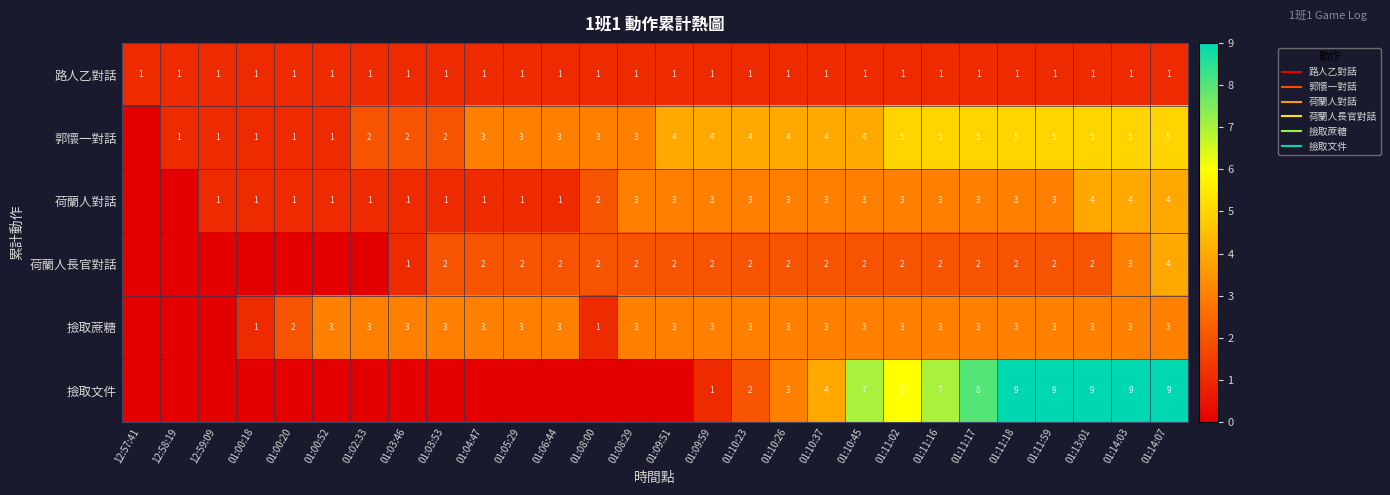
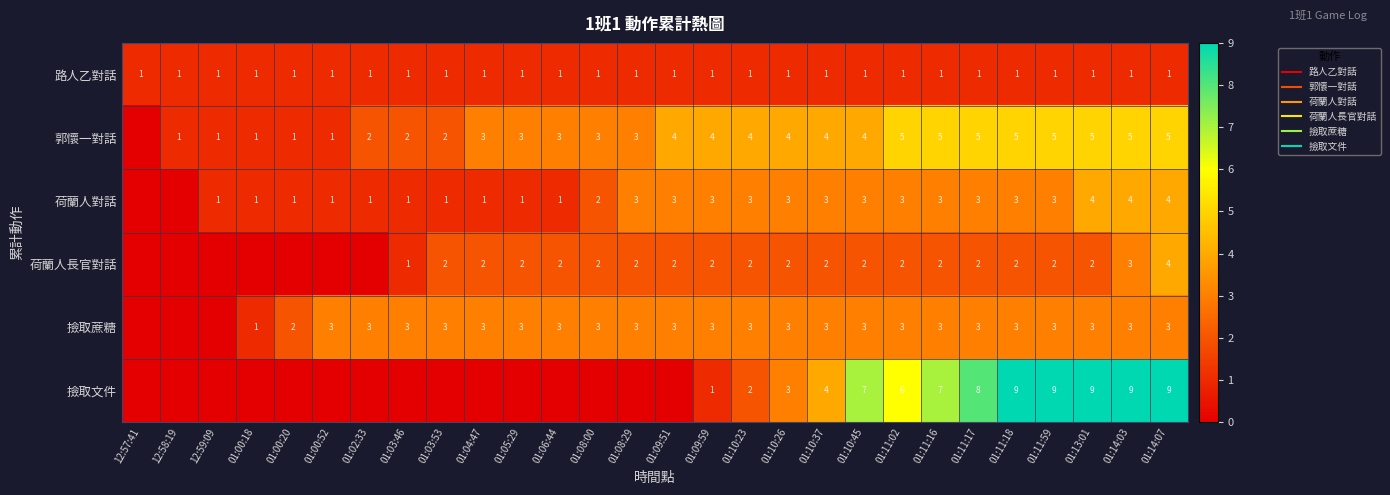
撿取蔗糖, 01:08:00: 1 -> 3
